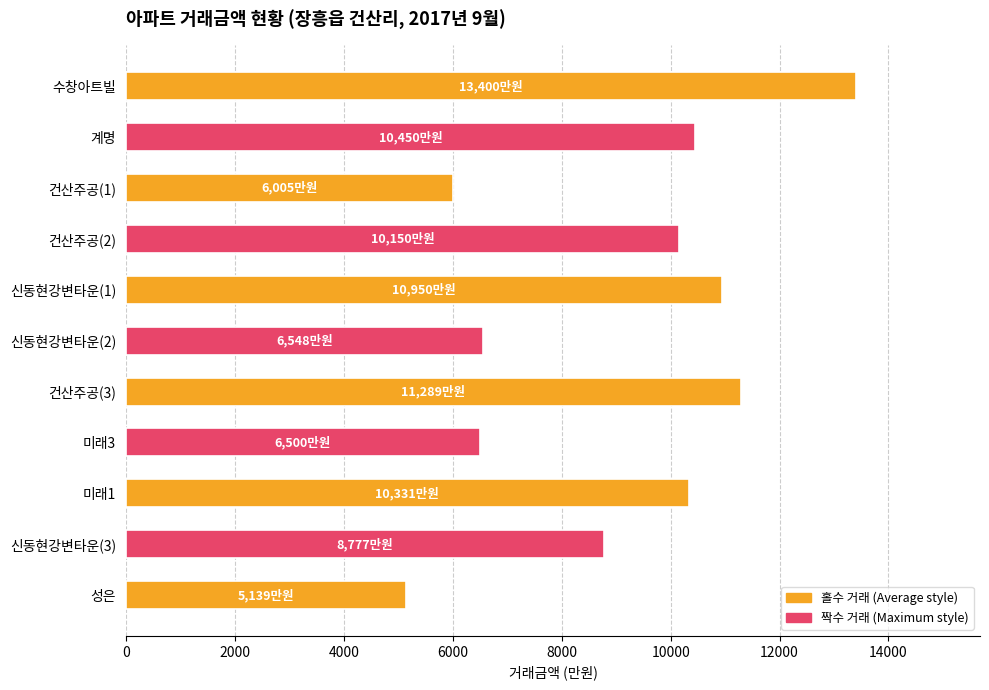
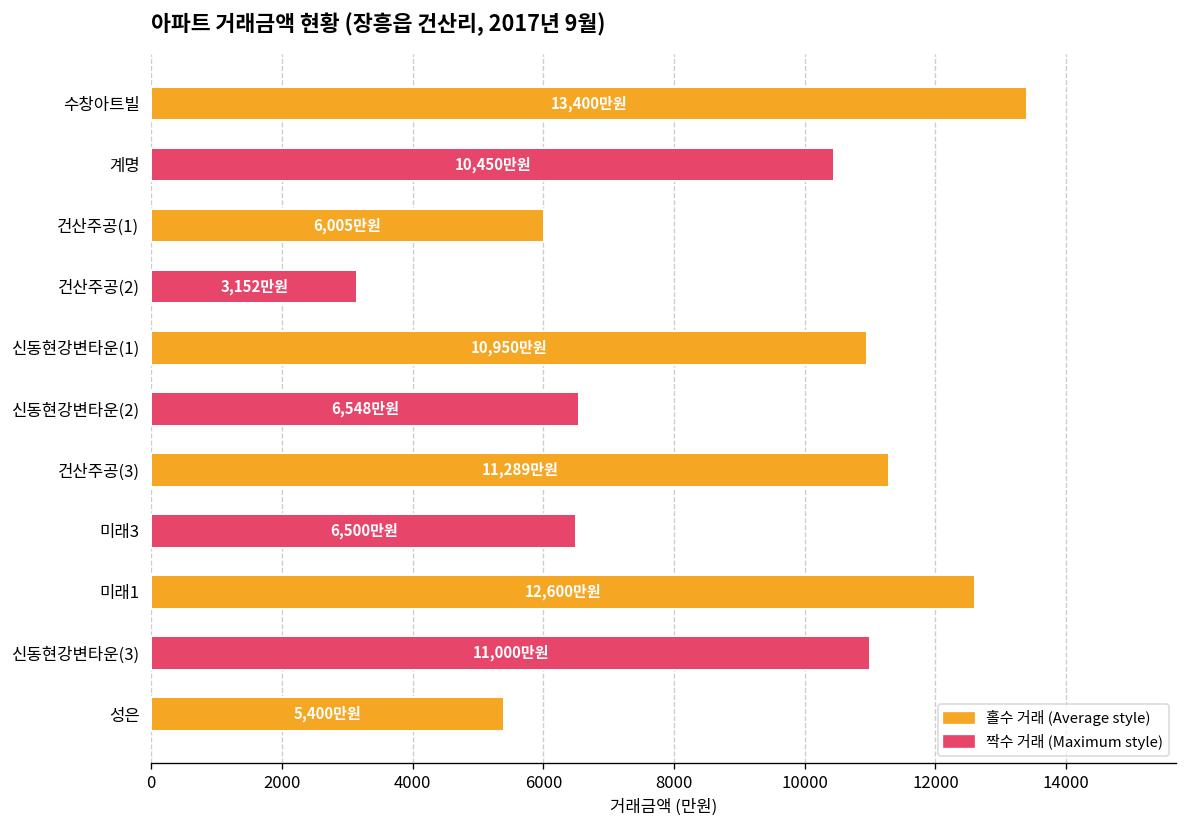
건산주공(2): 10,150 -> 3,152
미래1: 10,331 -> 12,600
신동현강변타운(3): 8,777 -> 11,000
성은: 5,139 -> 5,400
